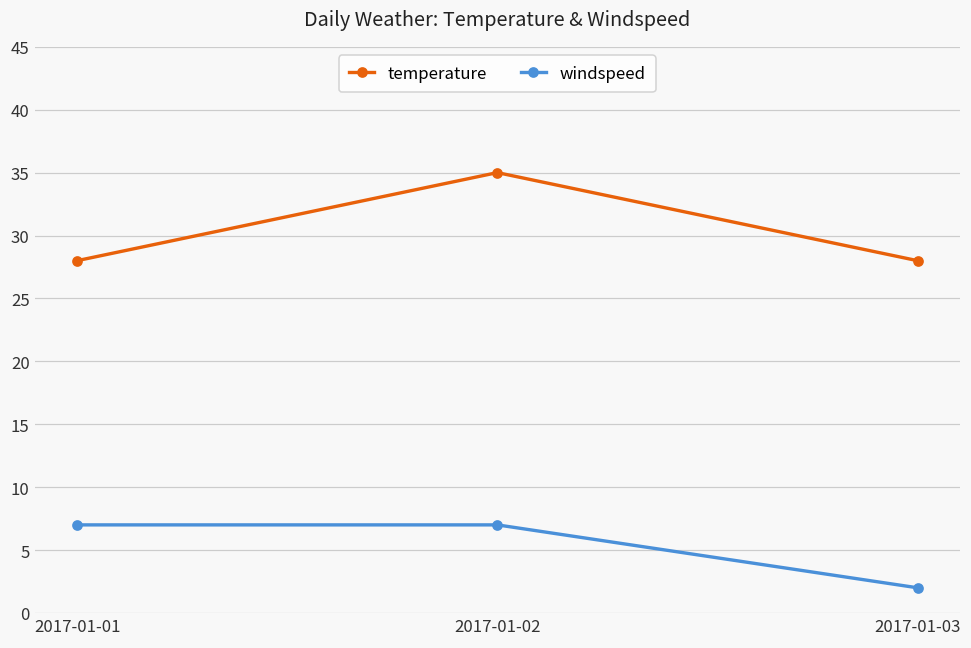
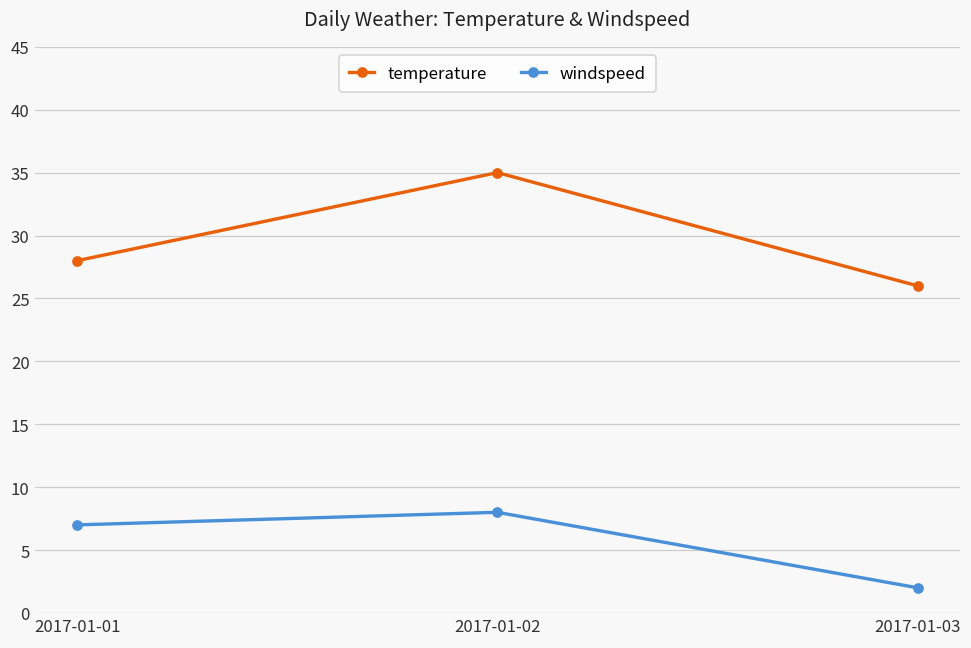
windspeed, 2017-01-02: 7 -> 8
temperature, 2017-01-03: 28 -> 26
